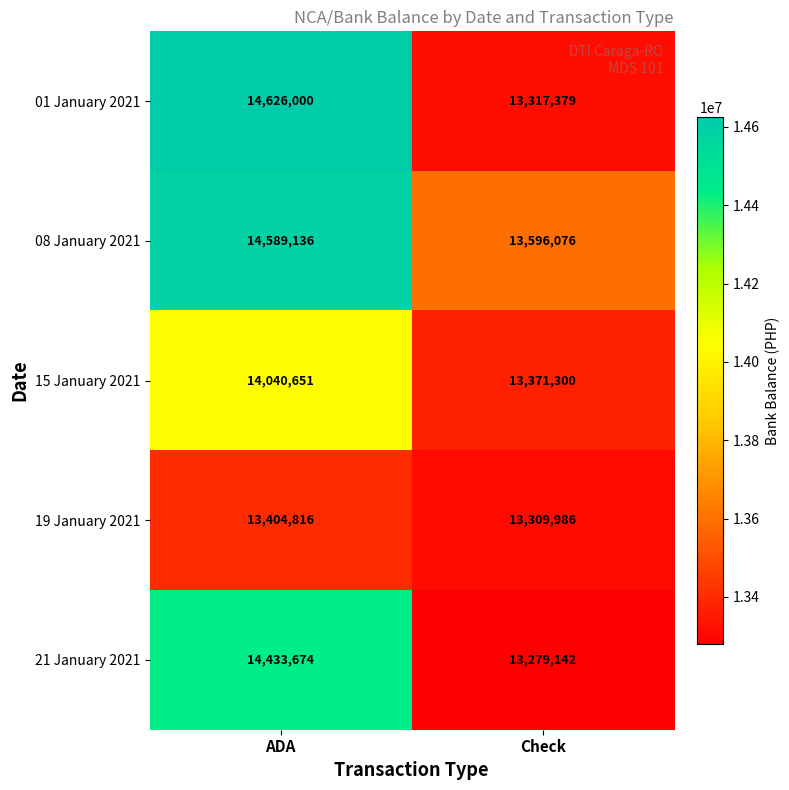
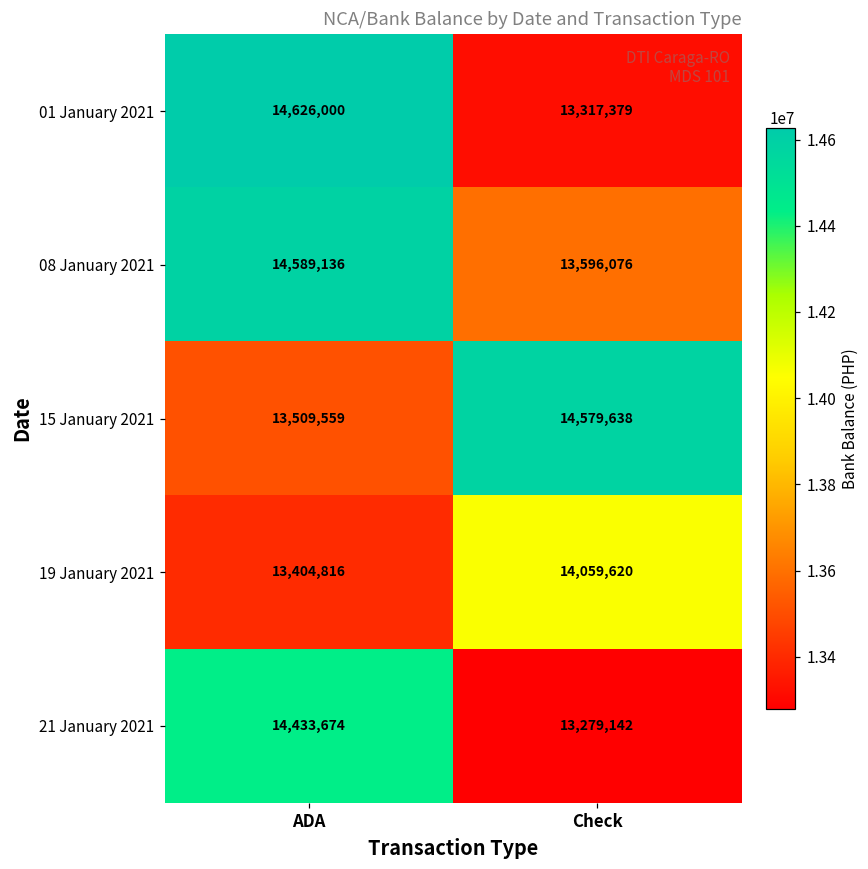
15 January 2021, ADA: 14,040,651 -> 13,509,559
15 January 2021, Check: 13,371,300 -> 14,579,638
19 January 2021, Check: 13,309,986 -> 14,059,620
